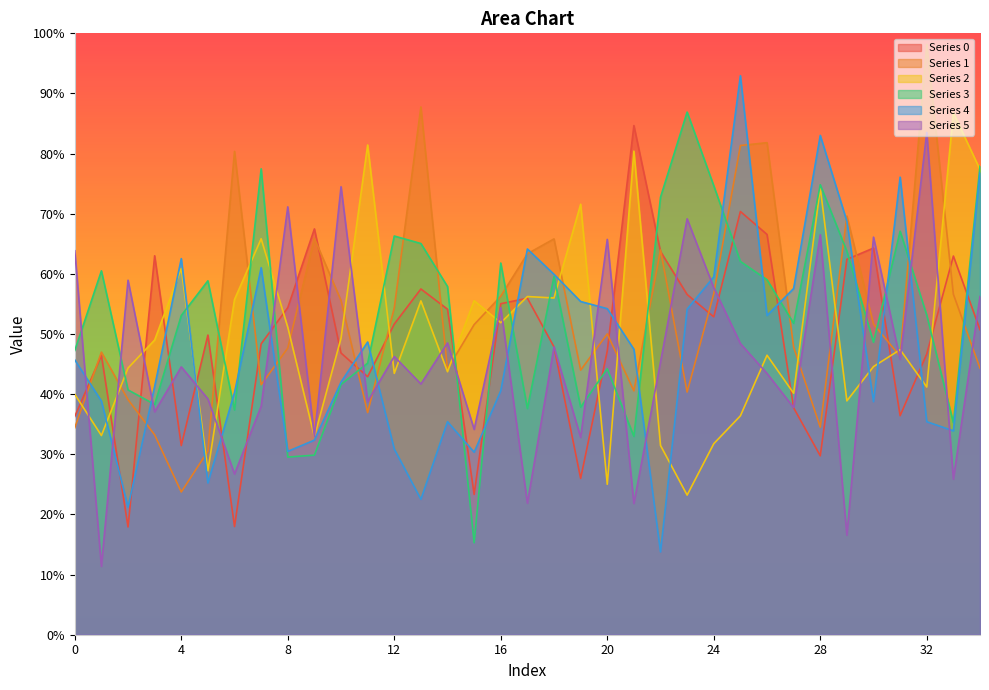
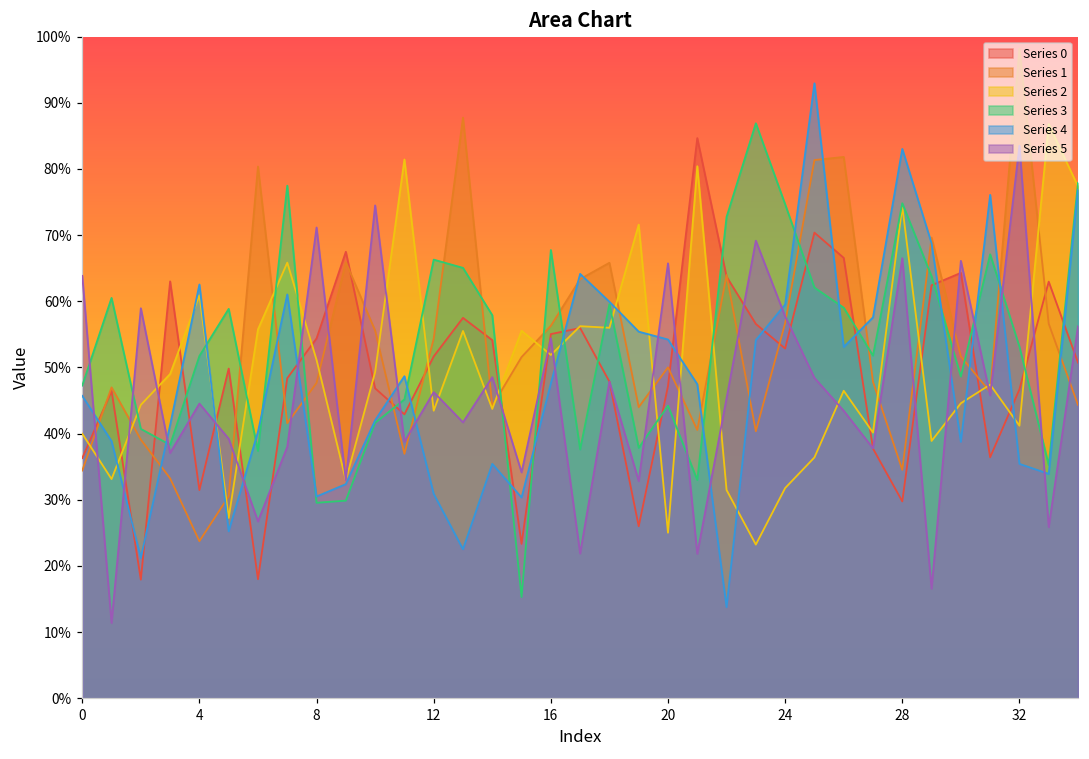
Series 3, 4: 53% -> 52%
Series 3, 16: 62% -> 68%
Series 4, 16: 41% -> 48%
